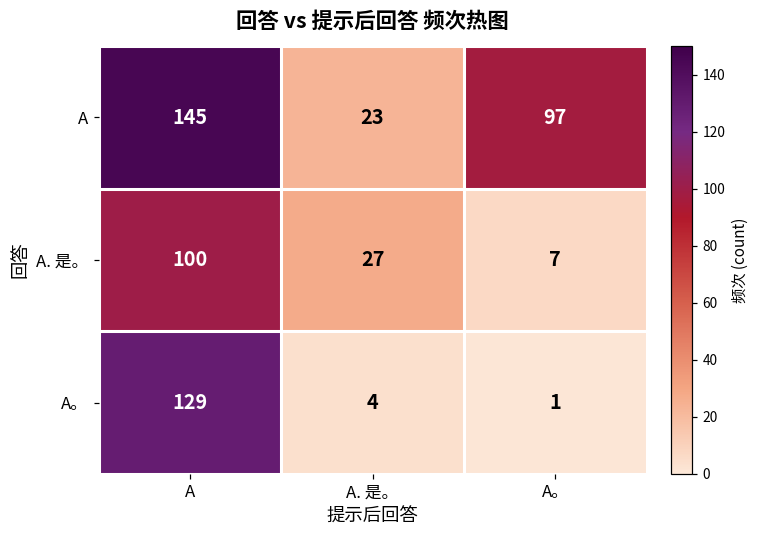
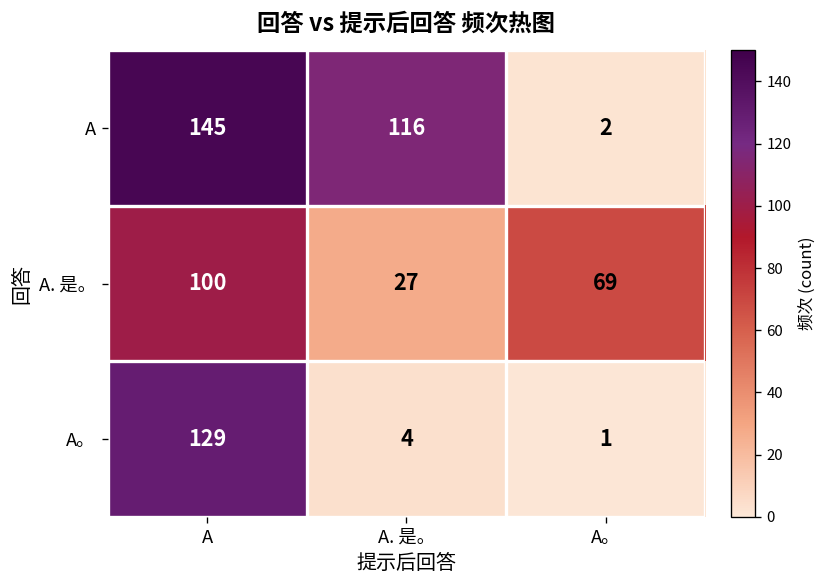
A, A. 是。: 23 -> 116
A, A。: 97 -> 2
A. 是。, A。: 7 -> 69
